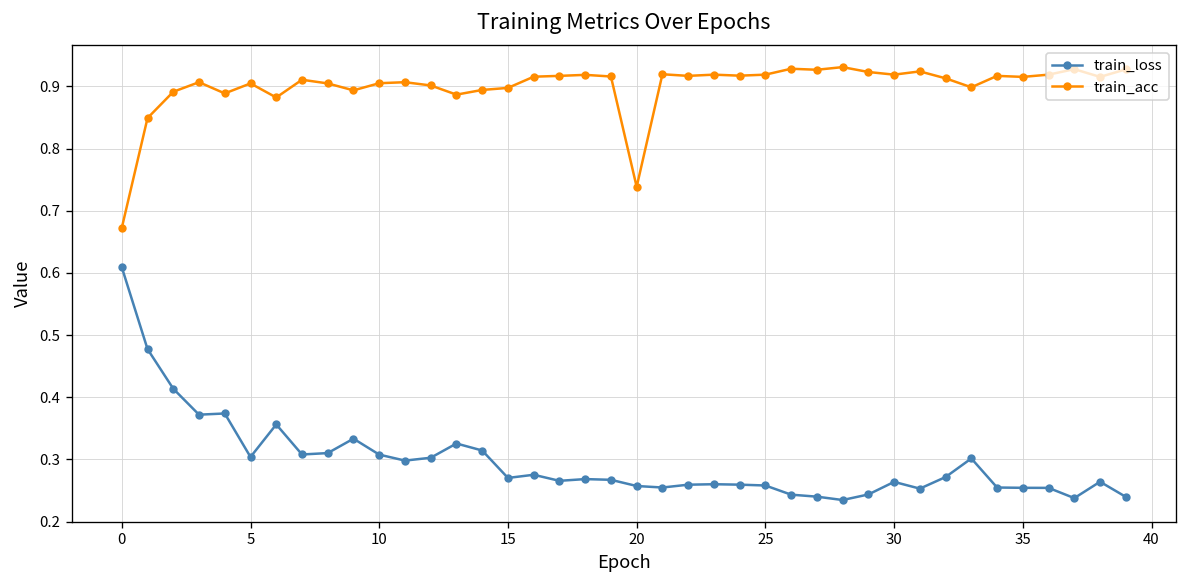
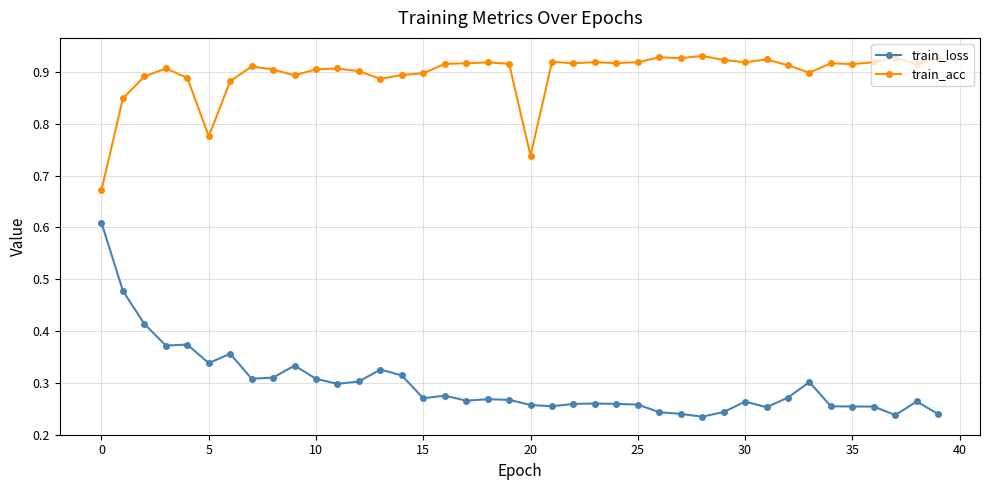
train_loss, 5: 0.30 -> 0.34
train_acc, 5: 0.90 -> 0.78
